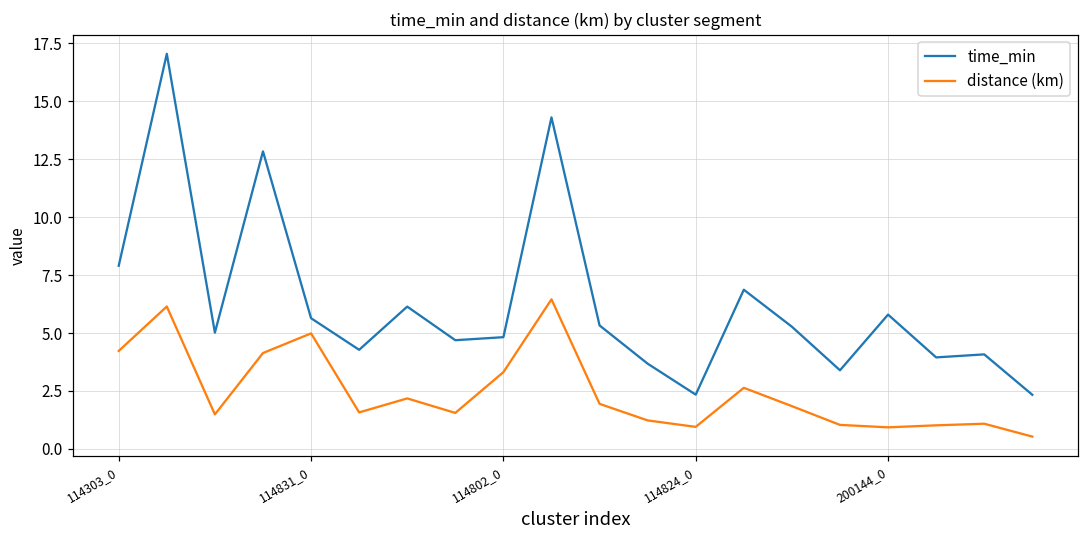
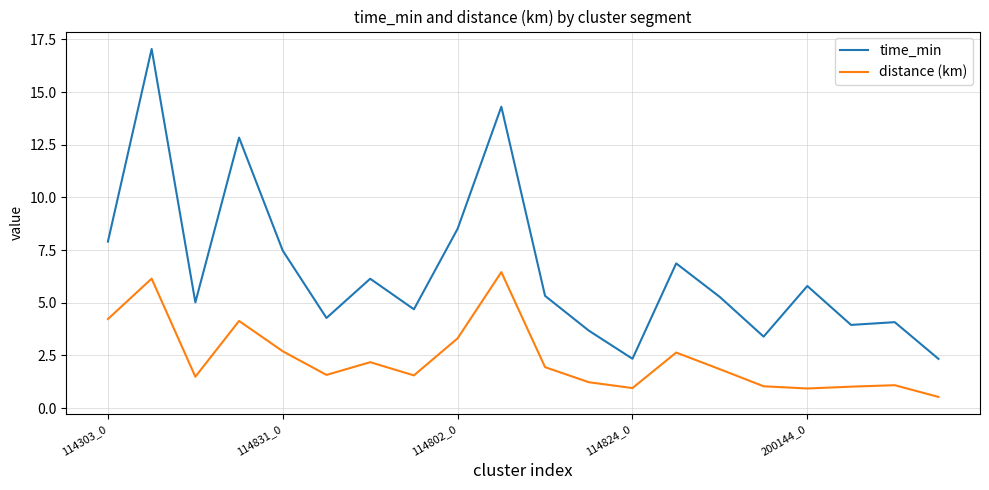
time_min, 114831_0: 5.6 -> 7.5
distance (km), 114831_0: 5.0 -> 2.7
time_min, 114802_0: 4.8 -> 8.5
